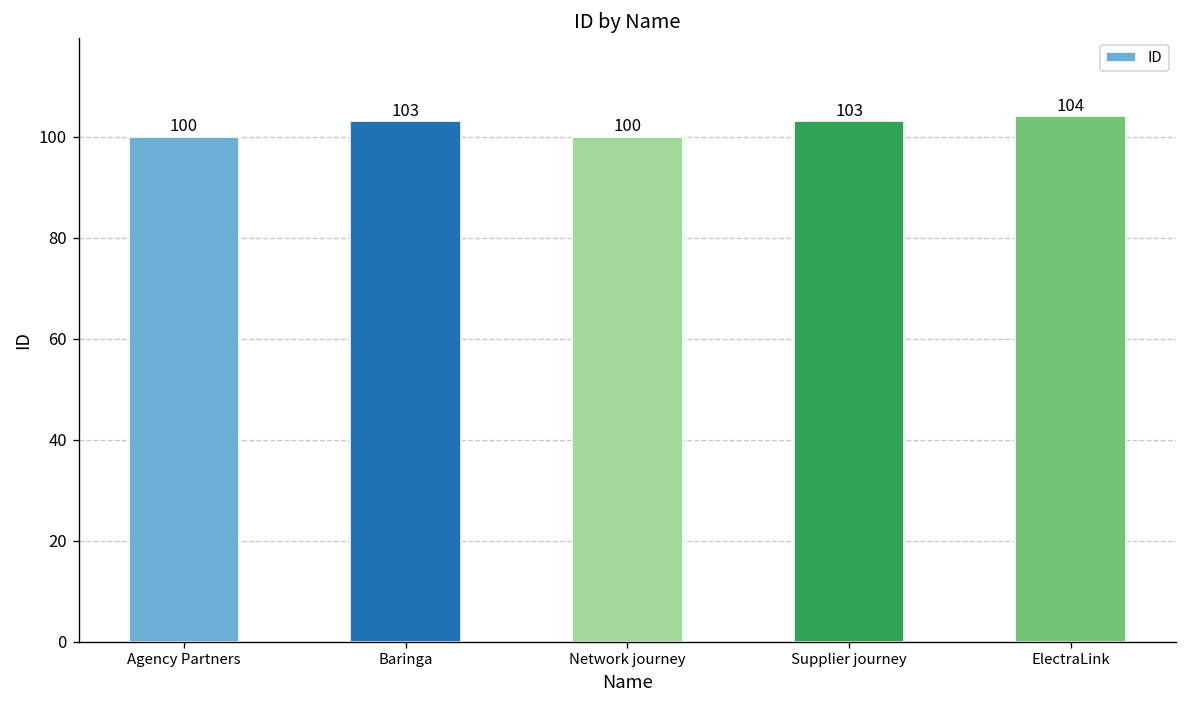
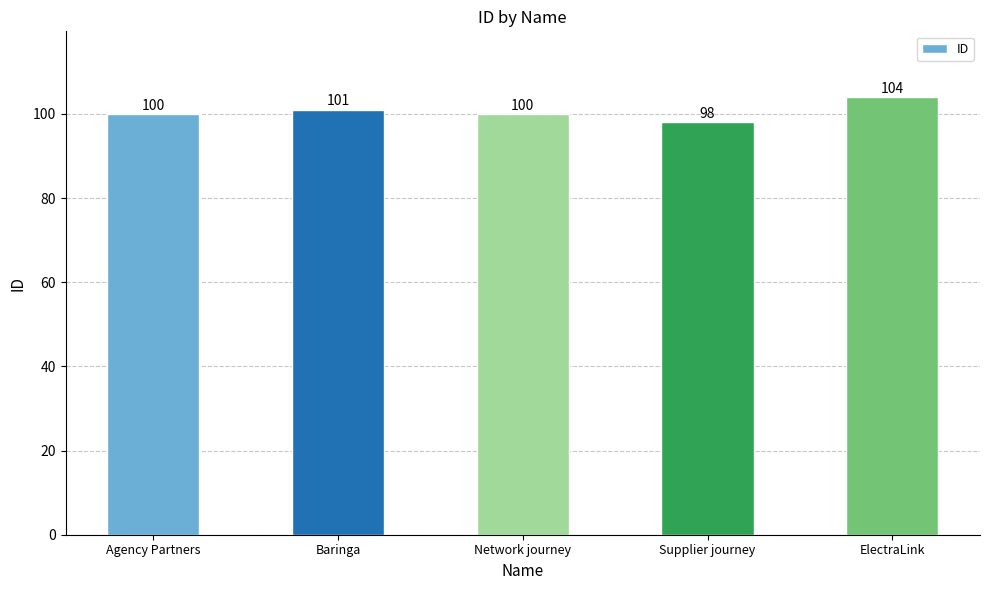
Baringa: 103 -> 101
Supplier journey: 103 -> 98
